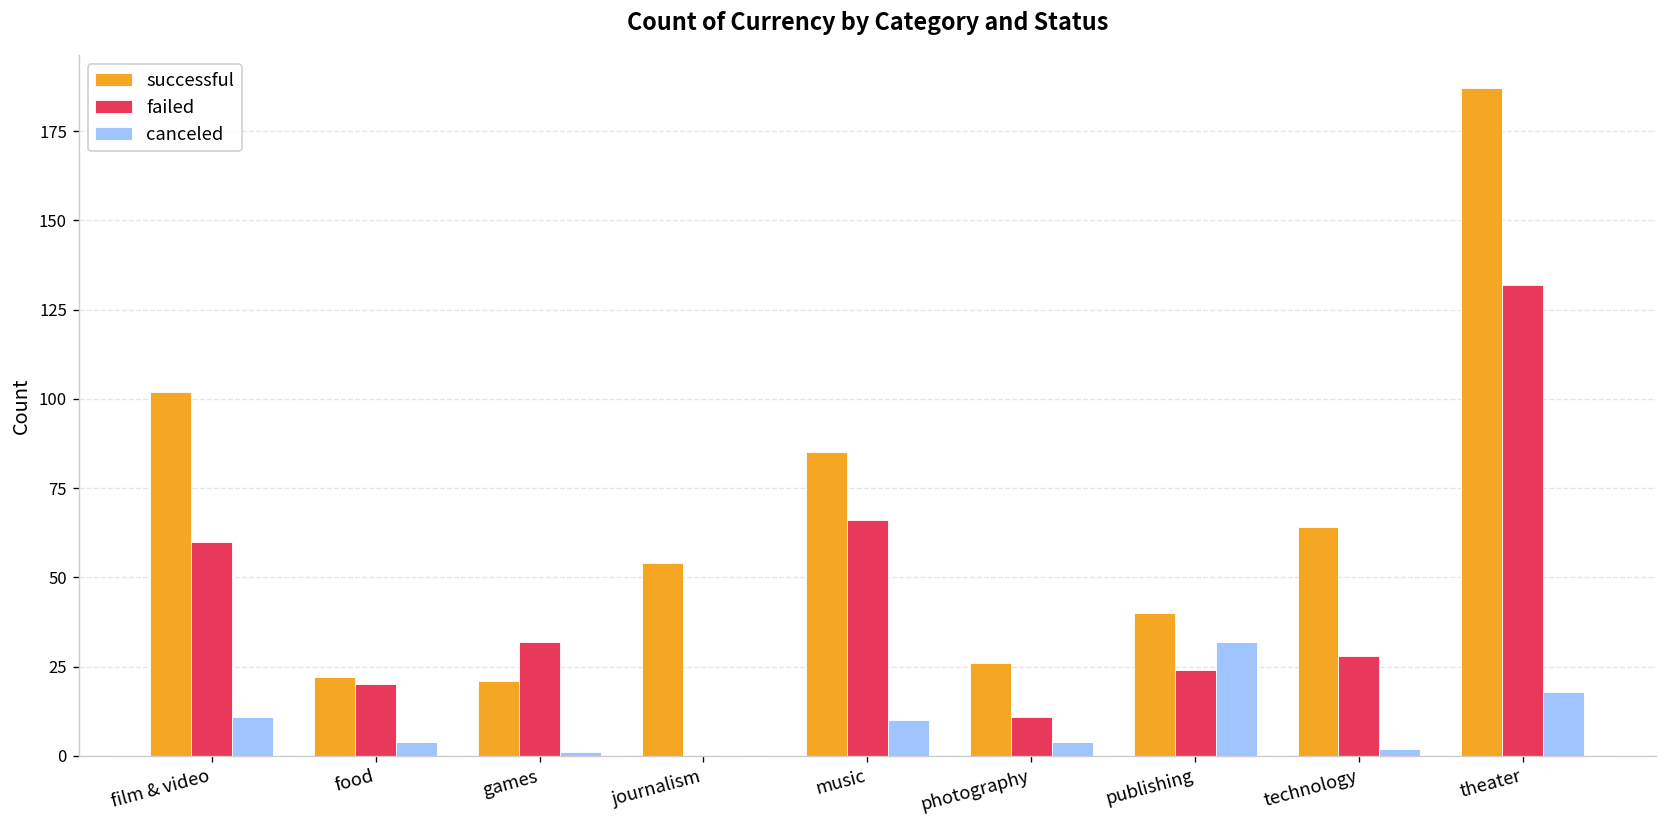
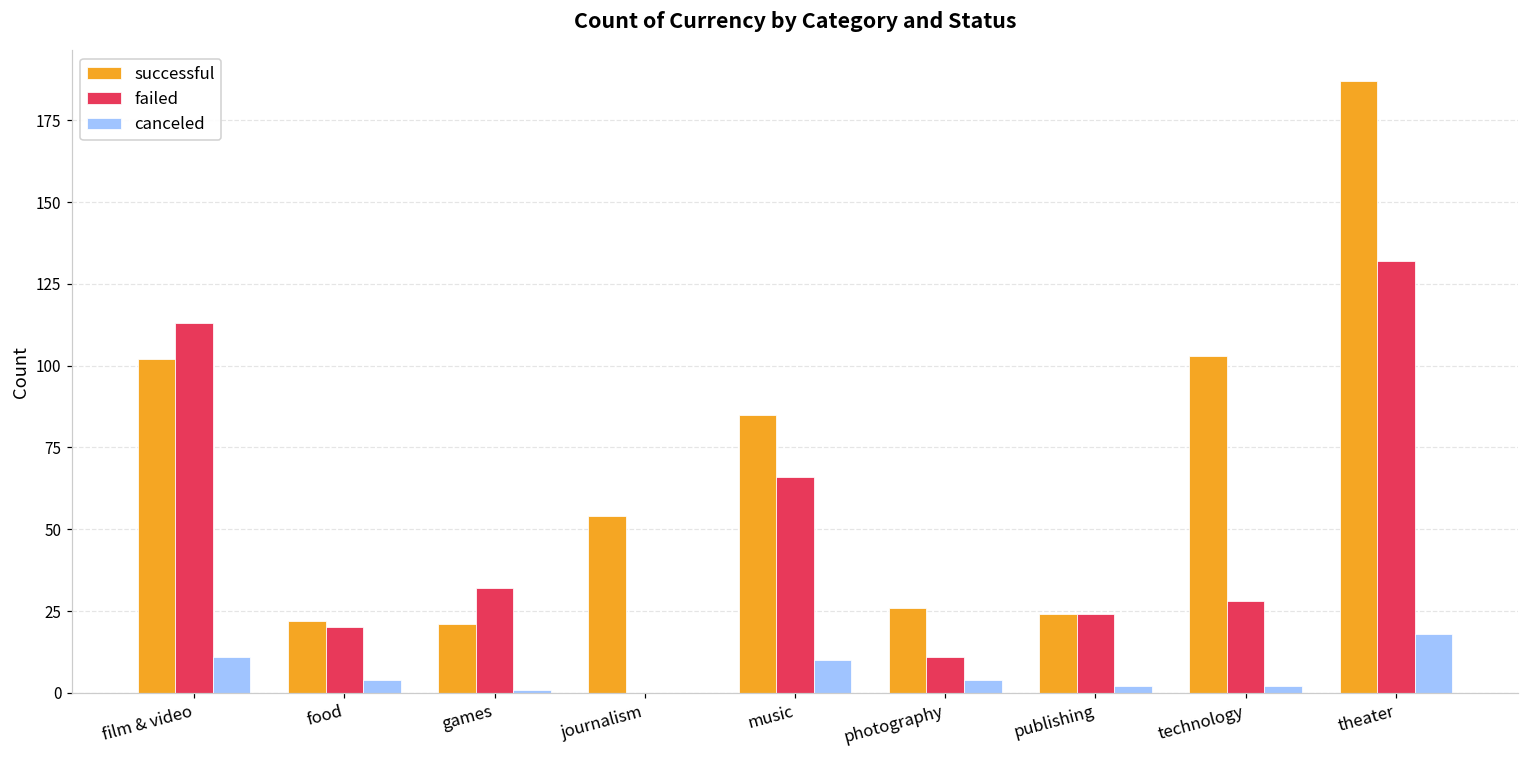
failed, film & video: 60 -> 113
successful, publishing: 40 -> 24
canceled, publishing: 32 -> 2
successful, technology: 64 -> 103
